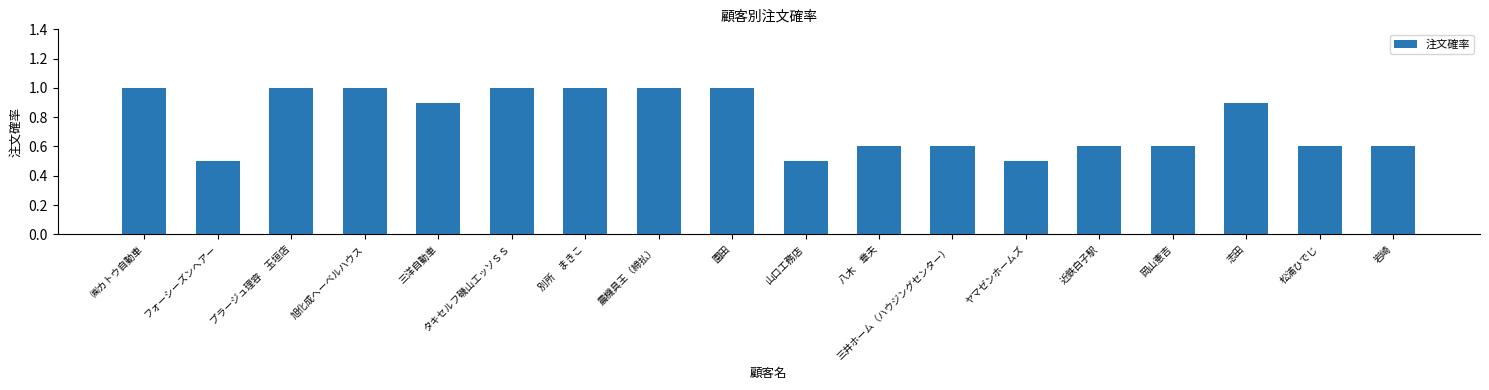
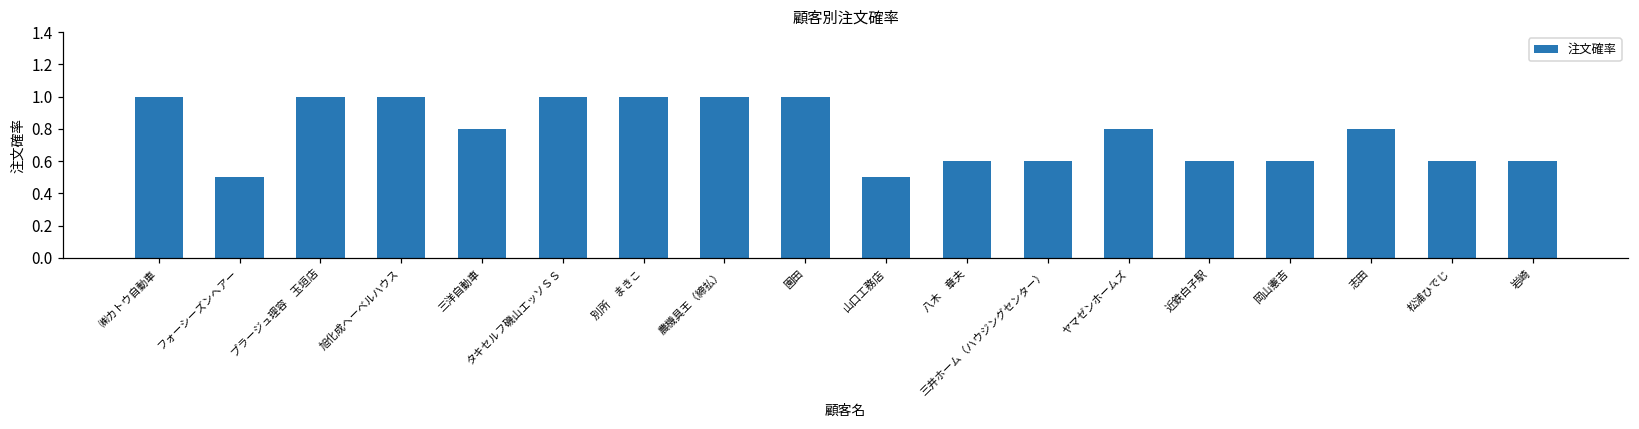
三洋自動車: 0.9 -> 0.8
ヤマゼンホームズ: 0.5 -> 0.8
志田: 0.9 -> 0.8
